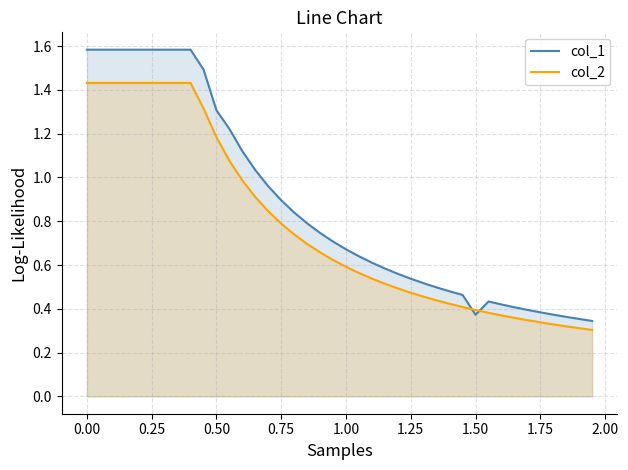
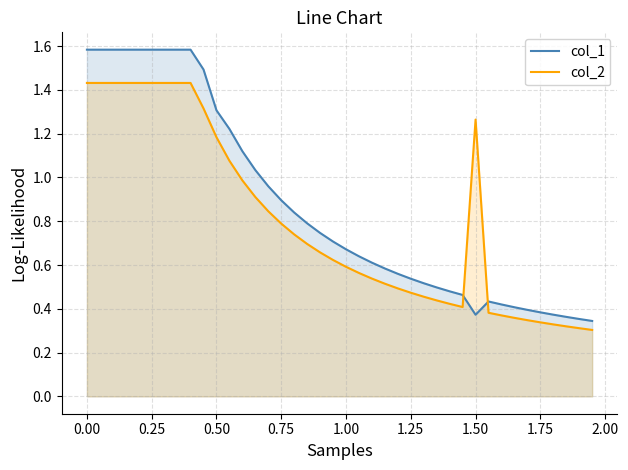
col_2, 1.50: 0.39 -> 1.26
